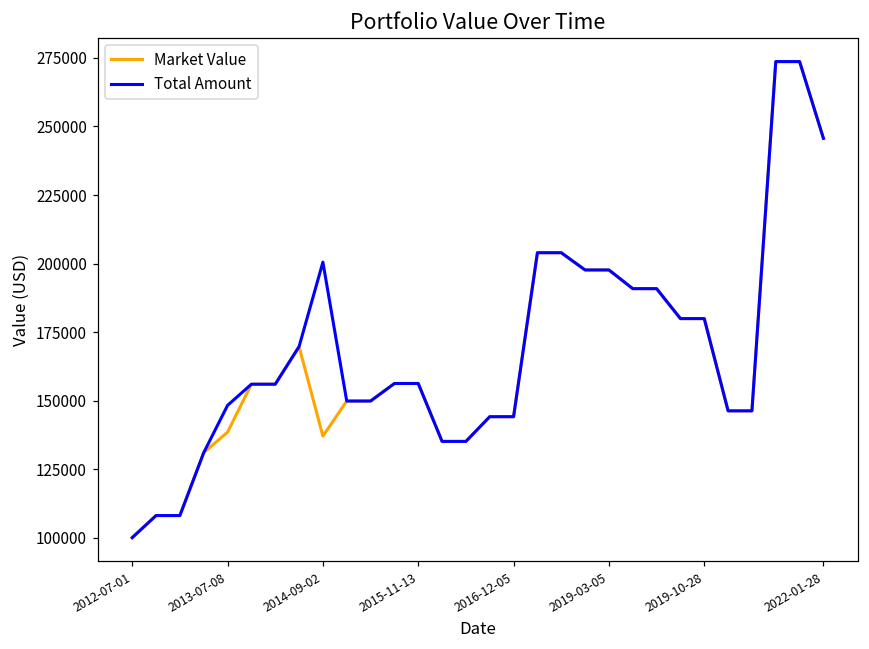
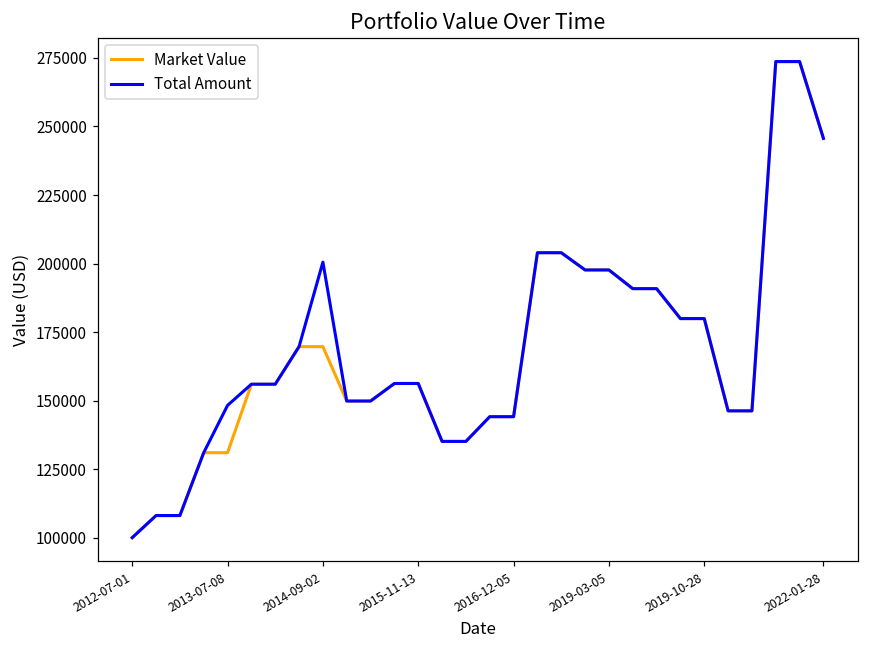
Market Value, 2013-07-08: 138000 -> 131000
Market Value, 2014-09-02: 137000 -> 170000
